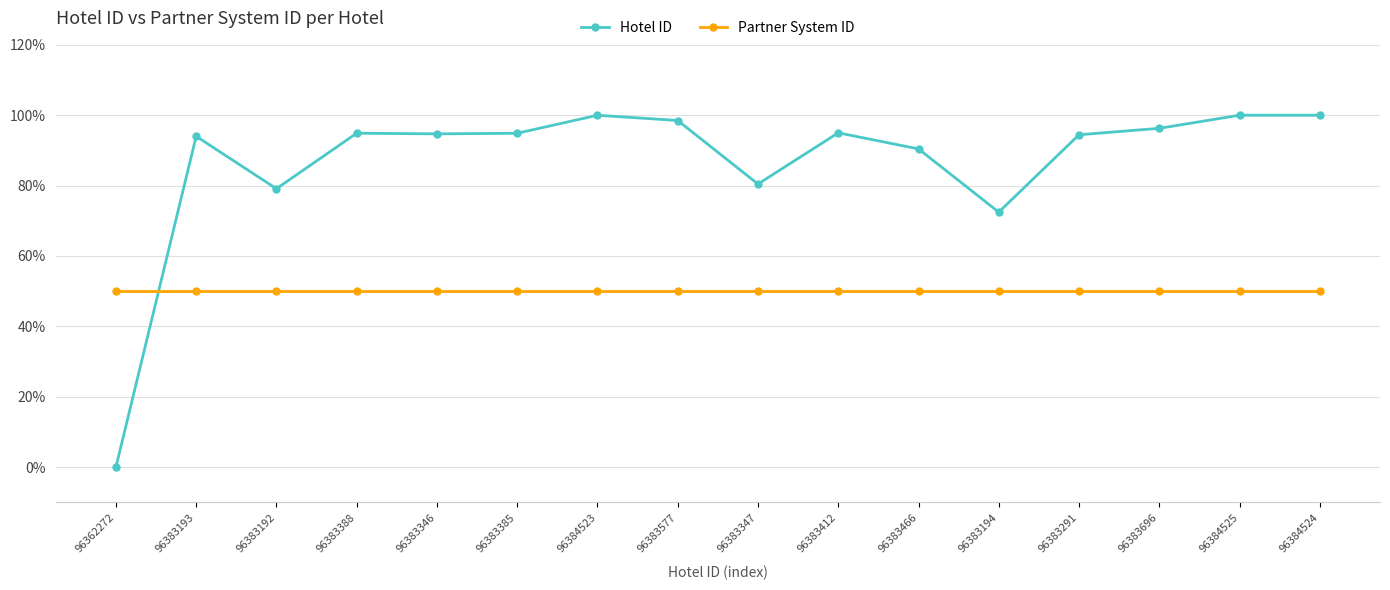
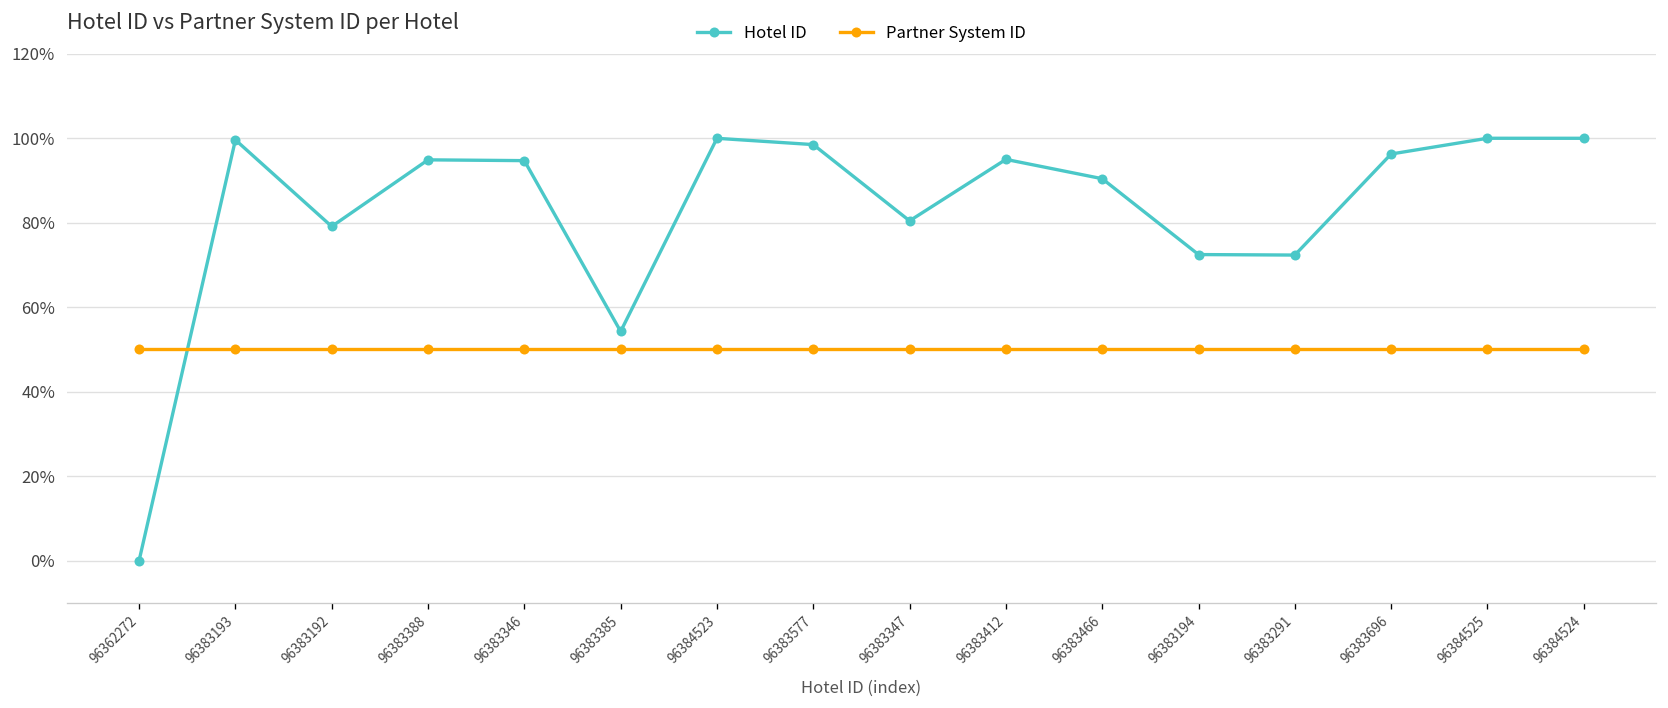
Hotel ID, 96383193: 94% -> 100%
Hotel ID, 96383385: 95% -> 54%
Hotel ID, 96383291: 94% -> 72%
